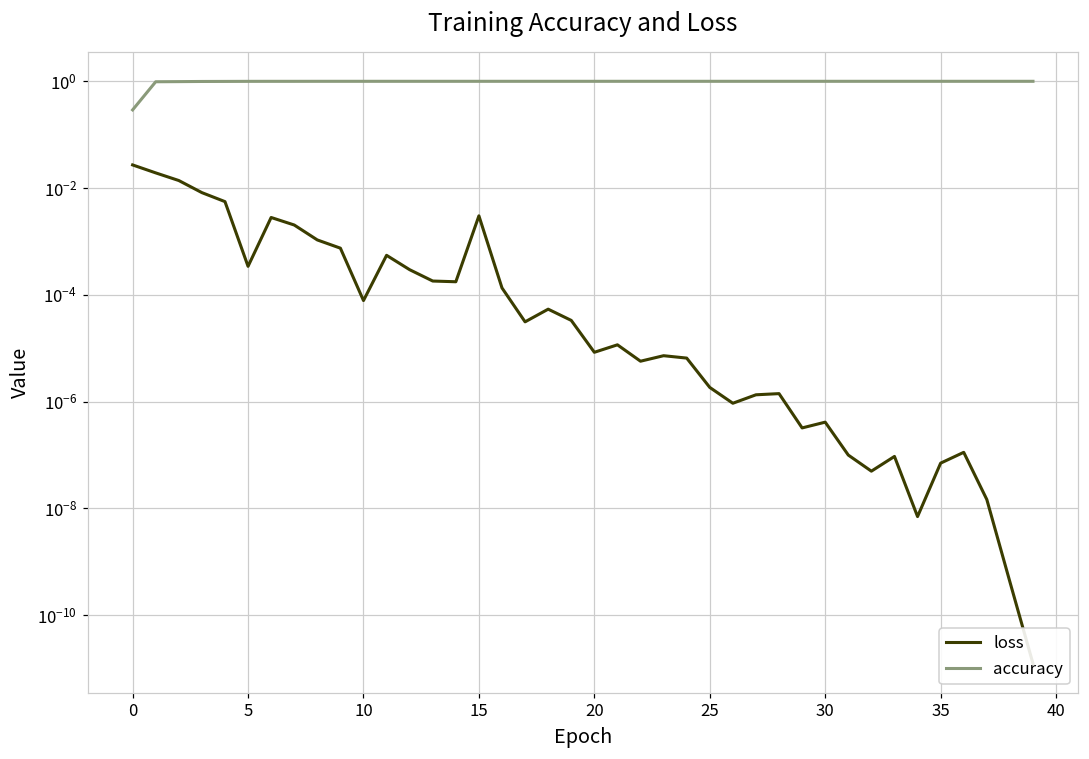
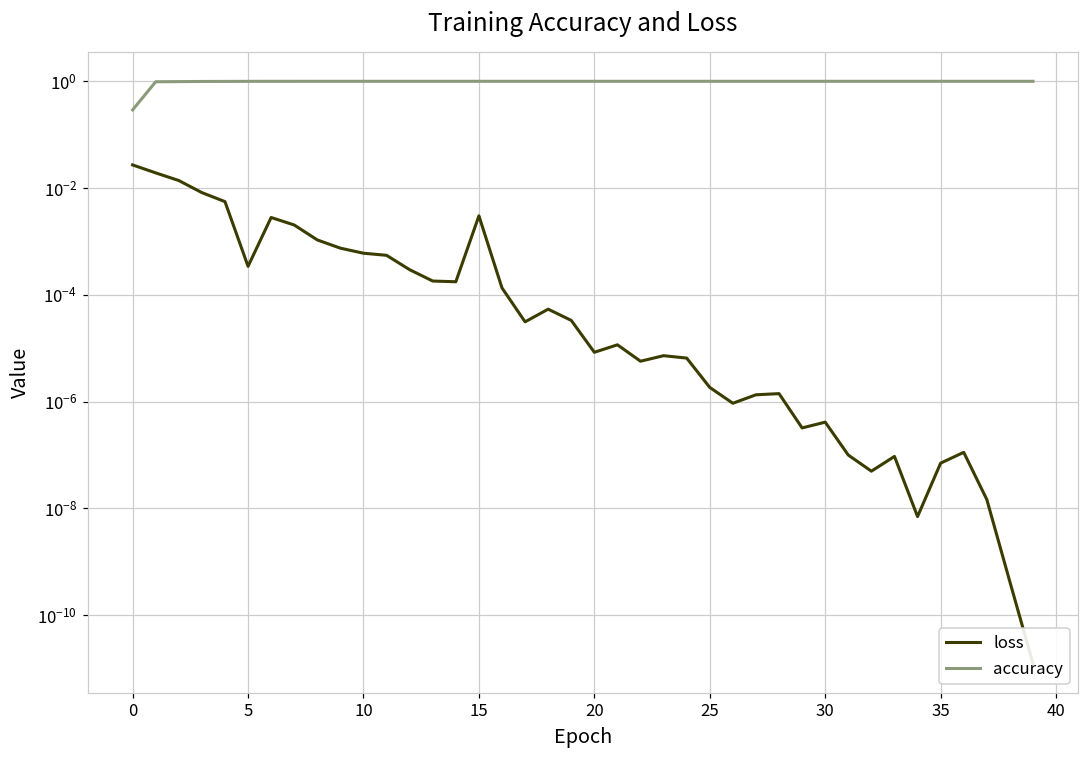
loss, 10: 0.00008 -> 0.0006
